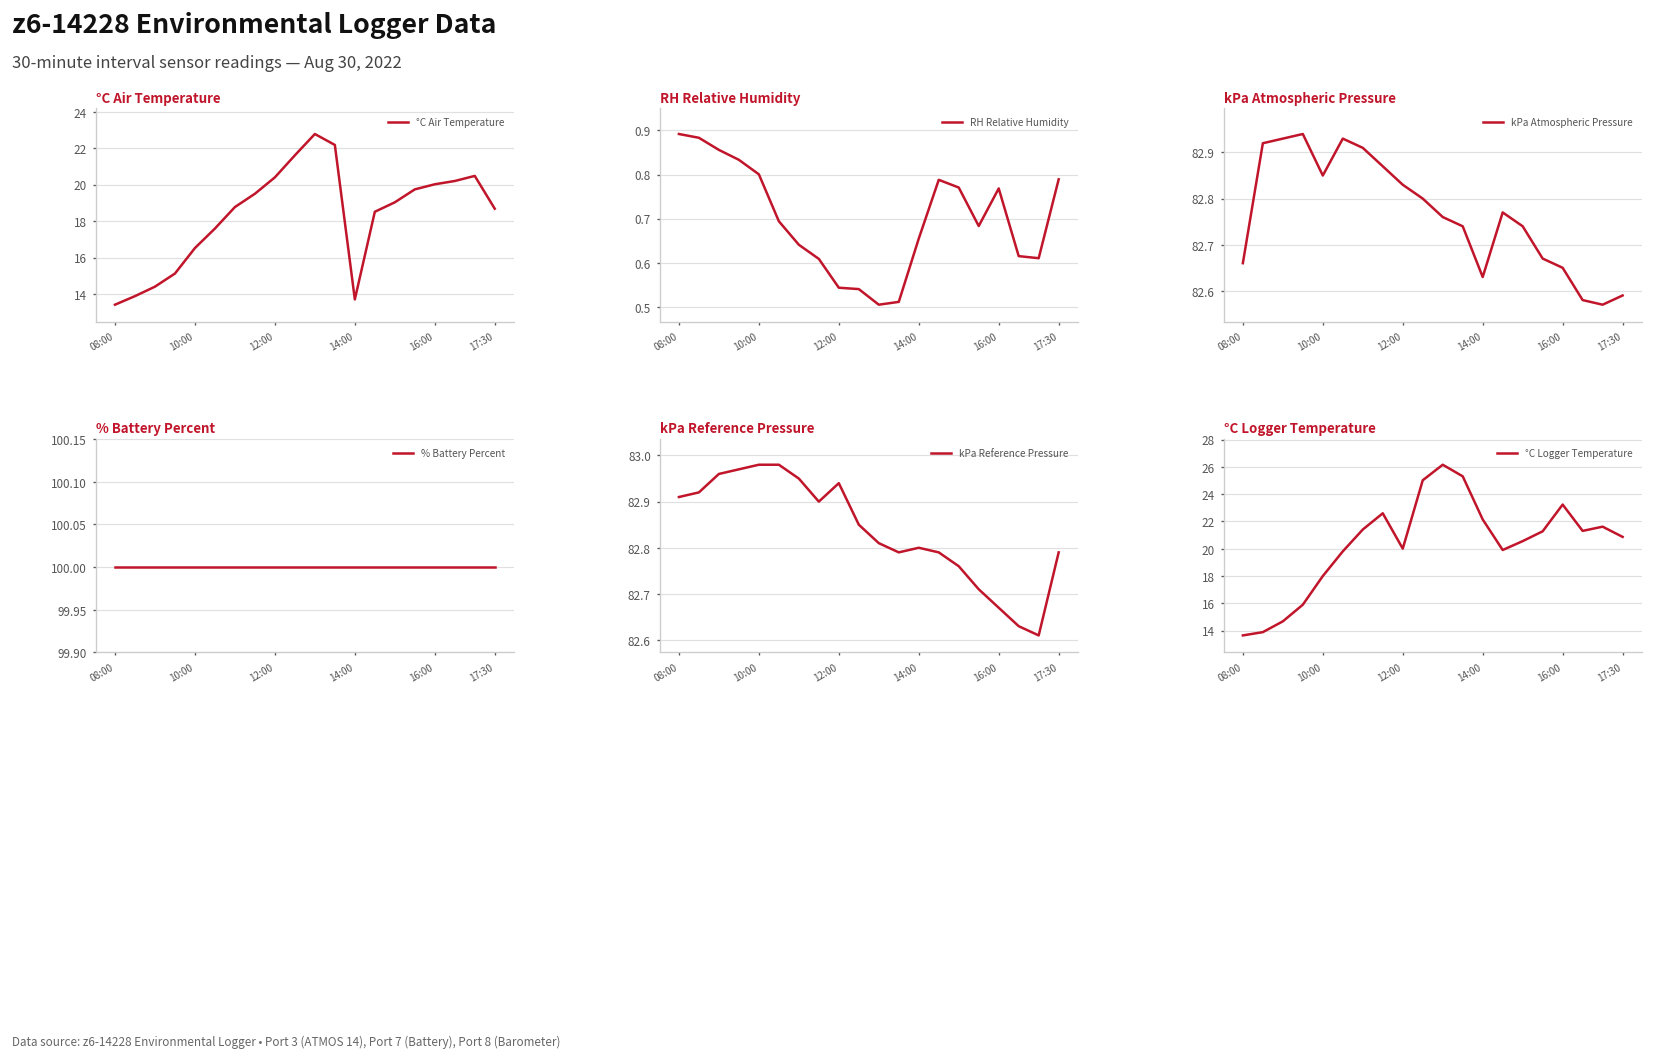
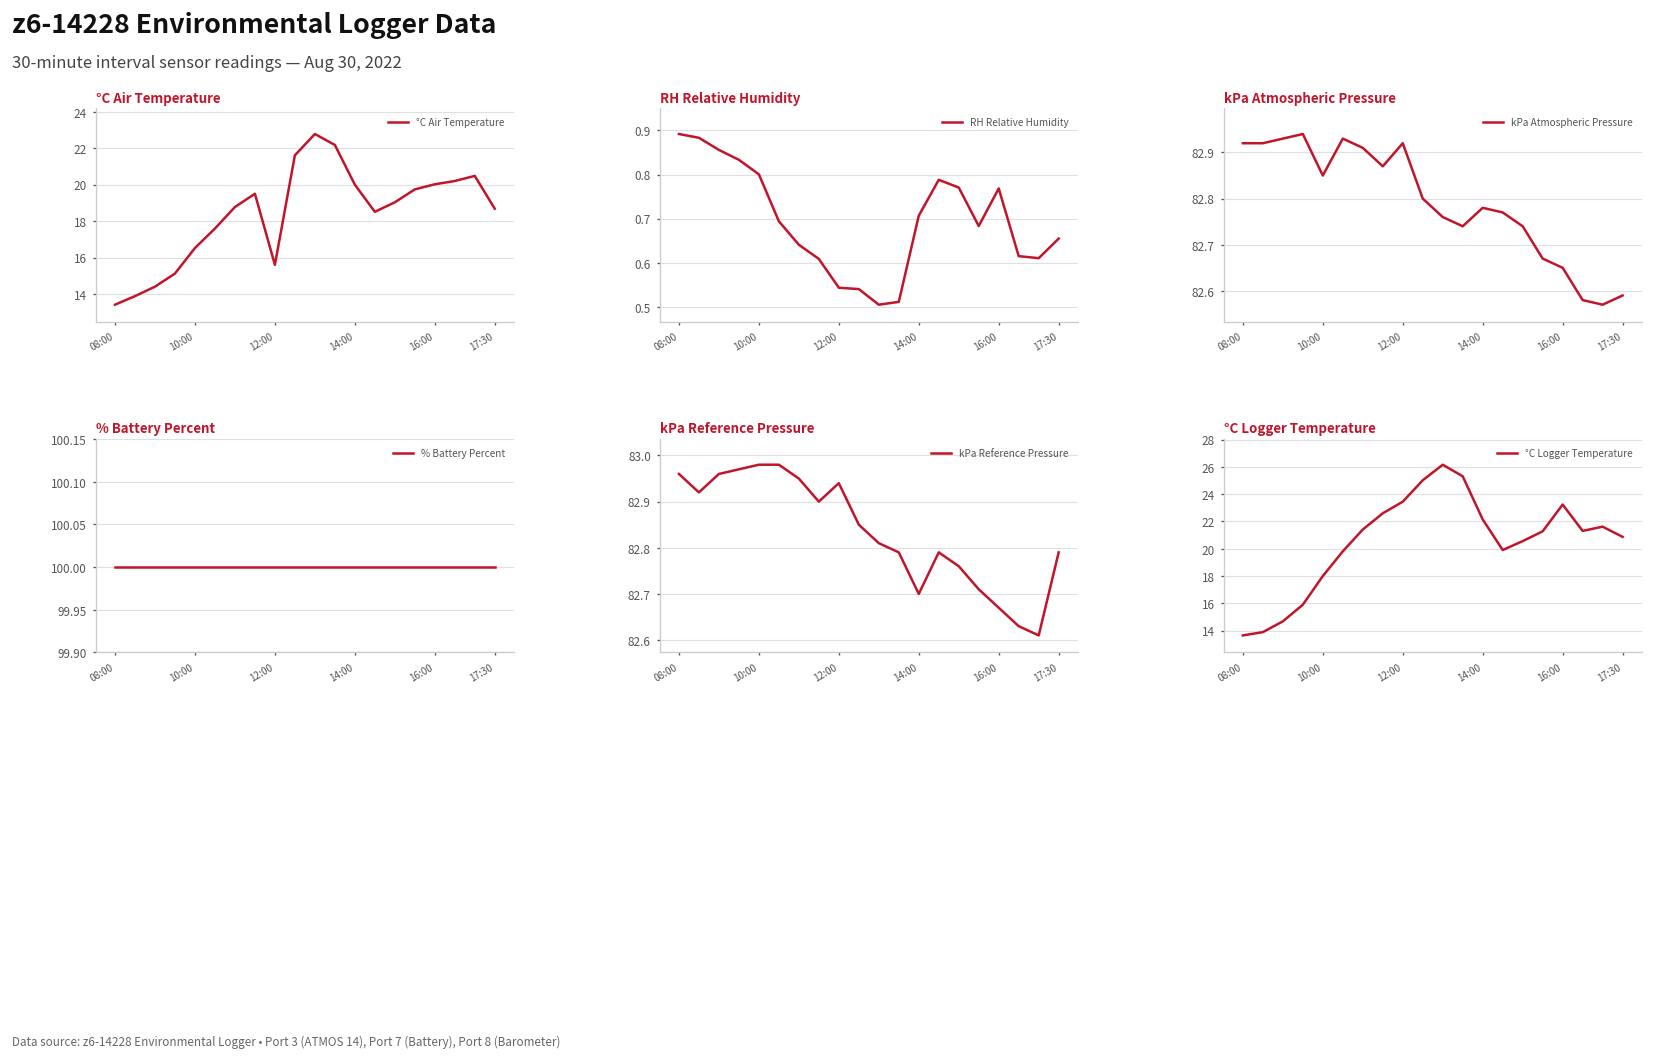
°C Air Temperature, 12:00: 20.4 -> 15.6
°C Air Temperature, 14:00: 13.7 -> 20.0
RH Relative Humidity, 14:00: 0.65 -> 0.71
RH Relative Humidity, 17:30: 0.79 -> 0.65
kPa Atmospheric Pressure, 08:00: 82.66 -> 82.92
kPa Atmospheric Pressure, 12:00: 82.83 -> 82.92
kPa Atmospheric Pressure, 14:00: 82.63 -> 82.78
kPa Reference Pressure, 08:00: 82.91 -> 82.96
kPa Reference Pressure, 14:00: 82.8 -> 82.7
°C Logger Temperature, 12:00: 20.0 -> 23.5
